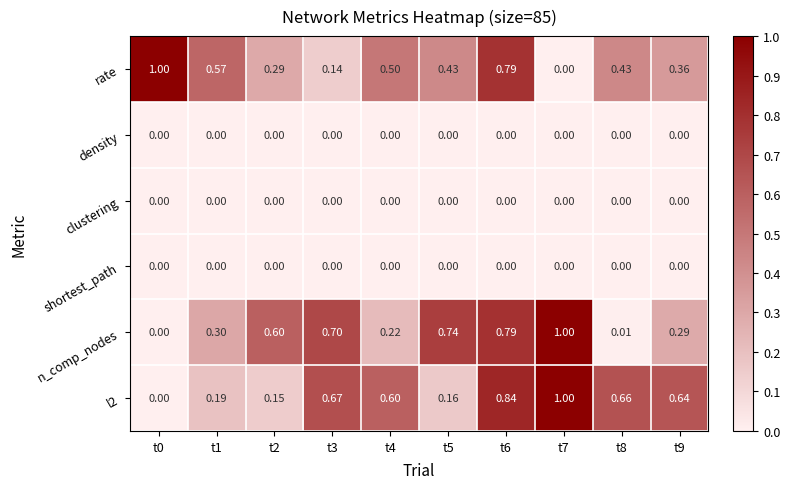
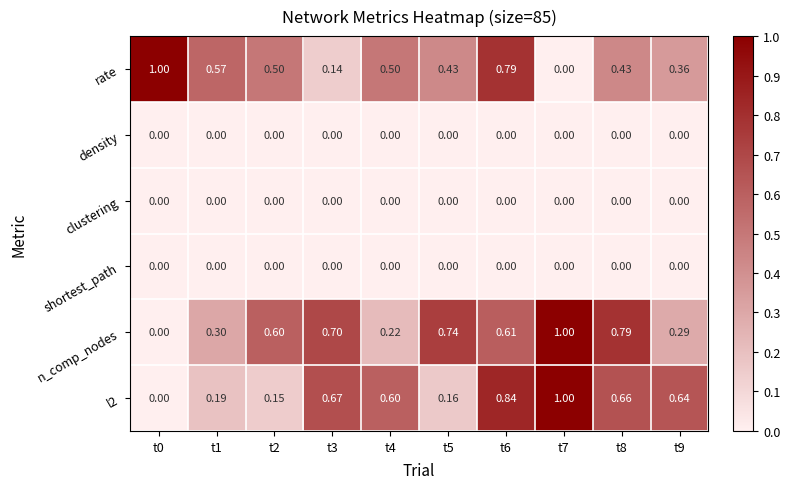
rate, t2: 0.29 -> 0.50
n_comp_nodes, t6: 0.79 -> 0.61
n_comp_nodes, t8: 0.01 -> 0.79
